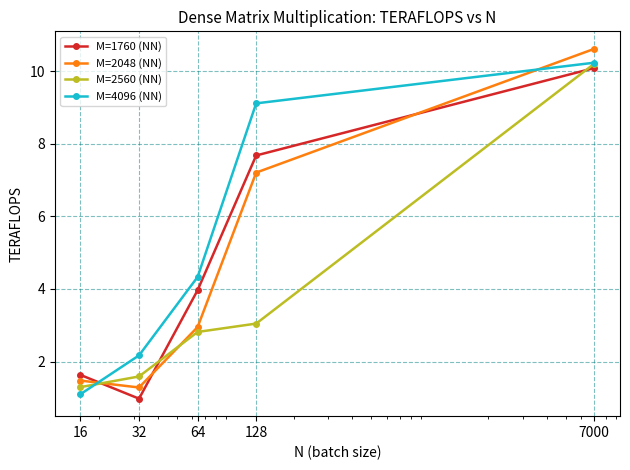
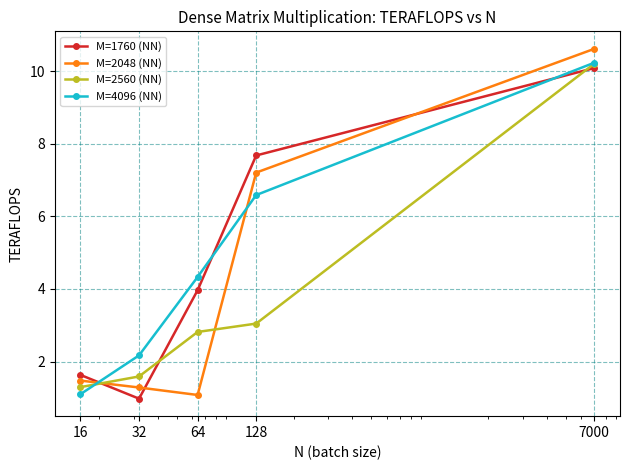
M=2048 (NN), 64: 2.9 -> 1.1
M=4096 (NN), 128: 9.1 -> 6.6
